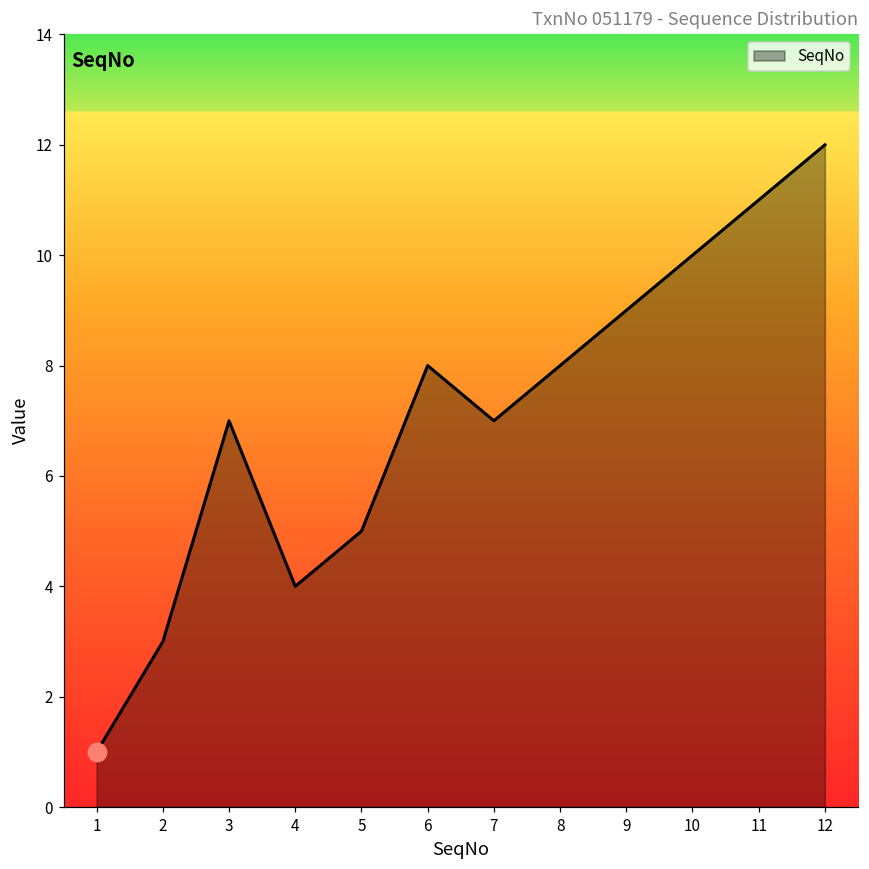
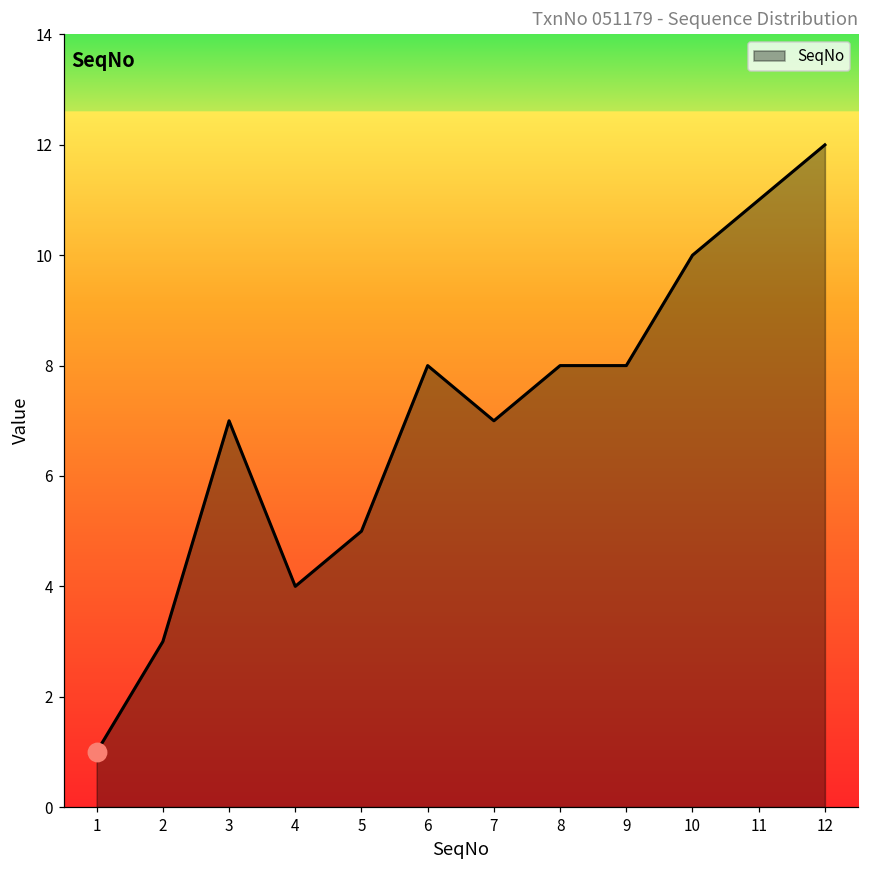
SeqNo, 9: 9 -> 8
